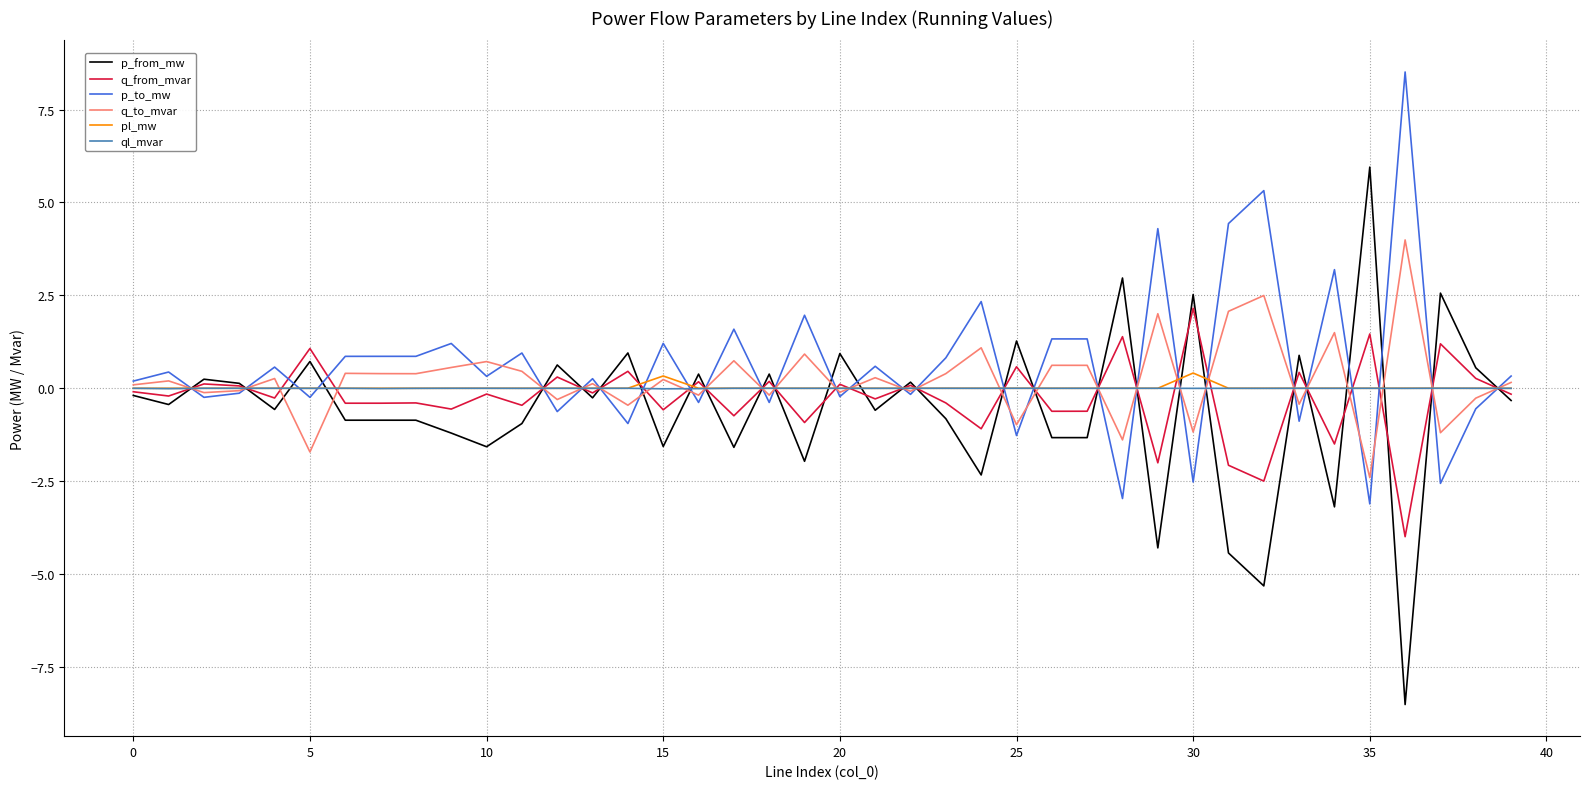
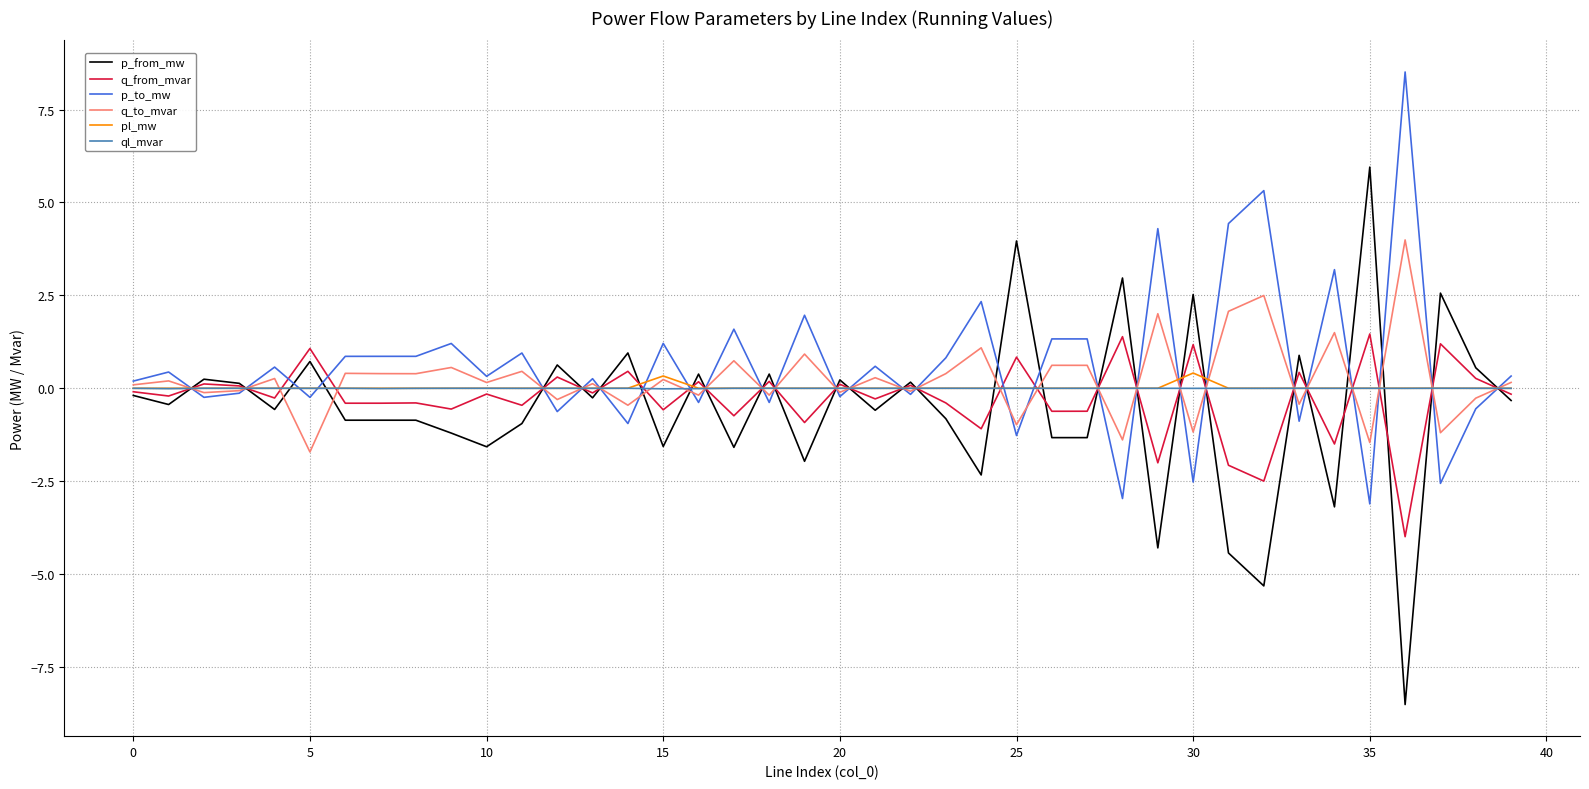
q_to_mvar, 10: 0.7 -> 0.2
p_from_mw, 20: 0.9 -> 0.2
p_from_mw, 25: 1.3 -> 4.0
q_from_mvar, 25: 0.6 -> 0.8
q_from_mvar, 30: 2.2 -> 1.2
q_to_mvar, 35: -2.4 -> -1.5
